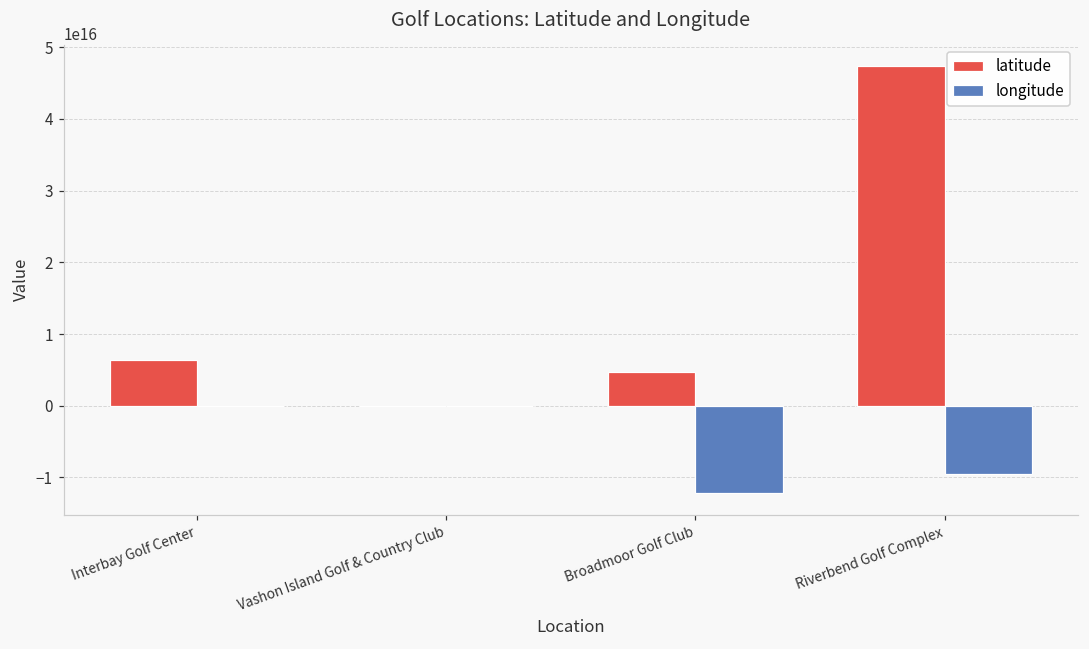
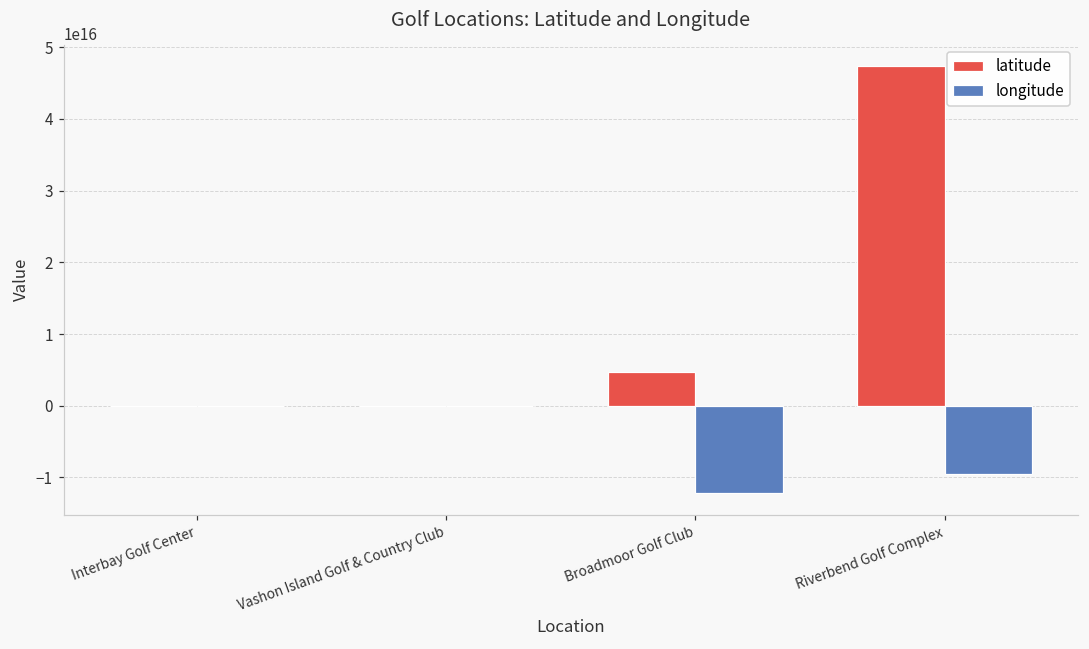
latitude, Interbay Golf Center: 6000000000000000 -> 0
